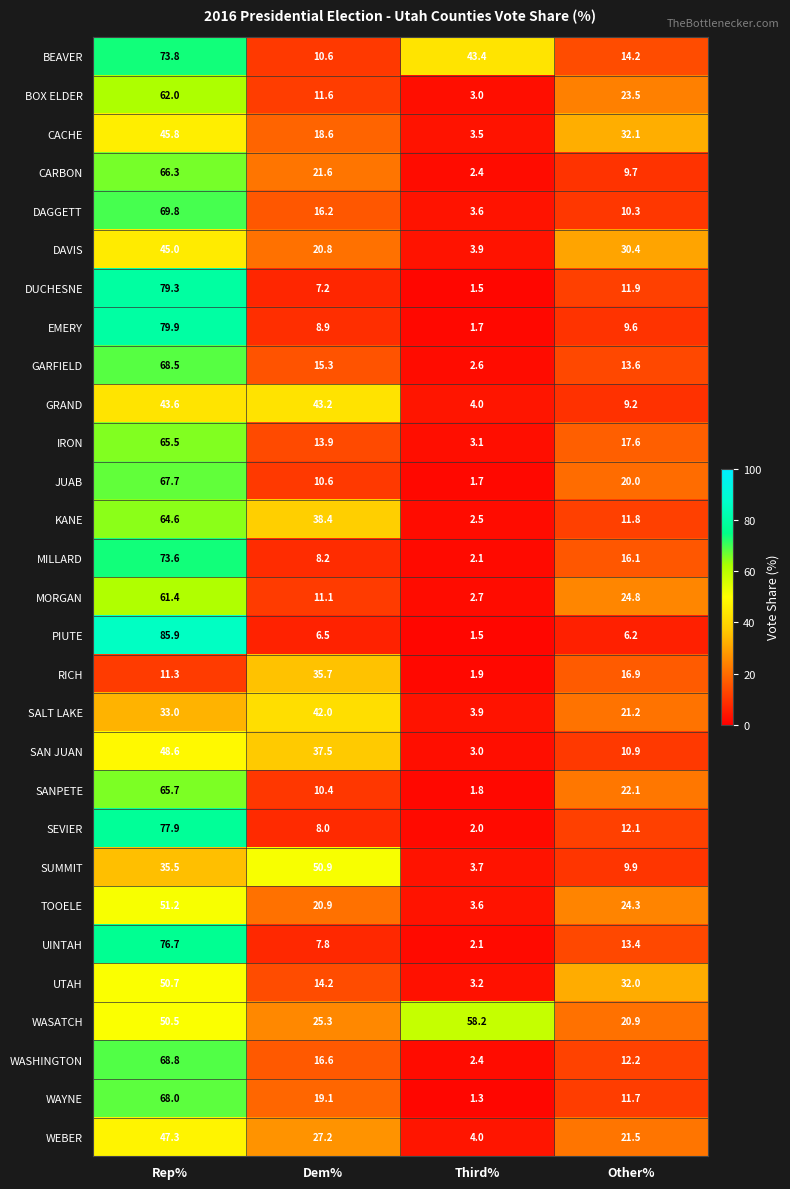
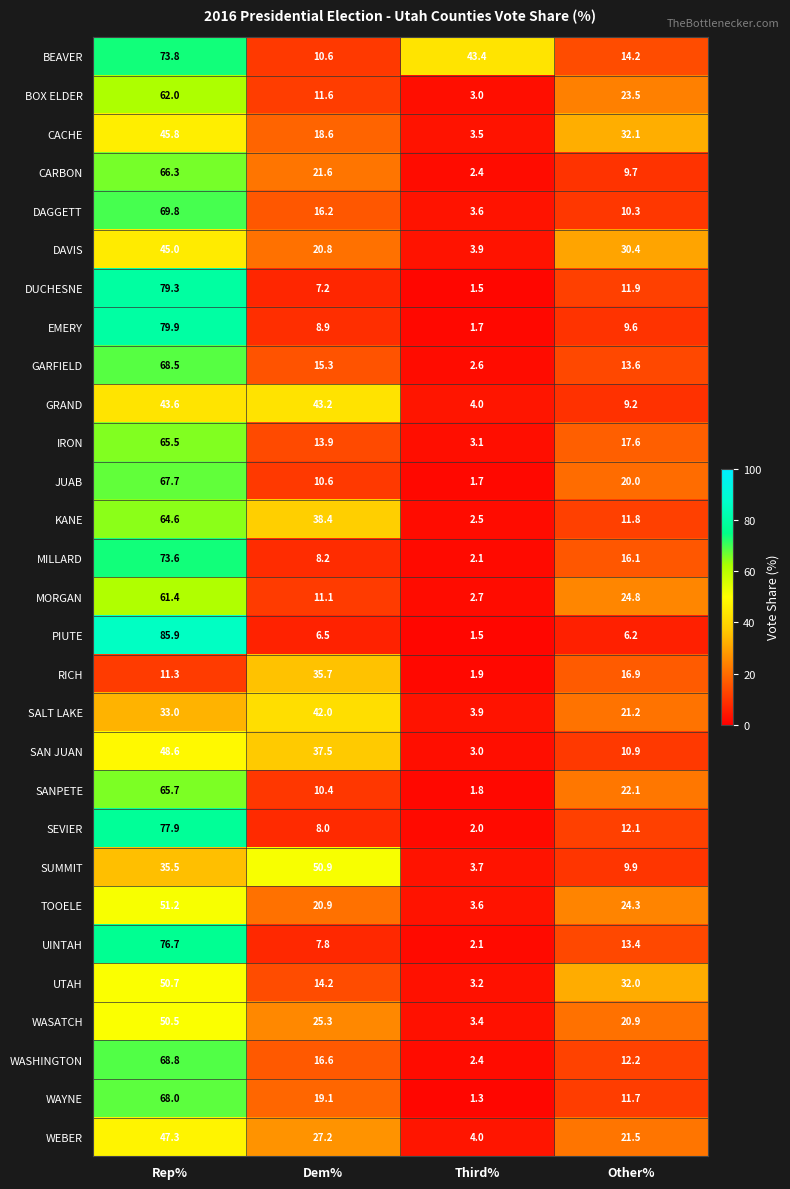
WASATCH, Third%: 58.2 -> 3.4
